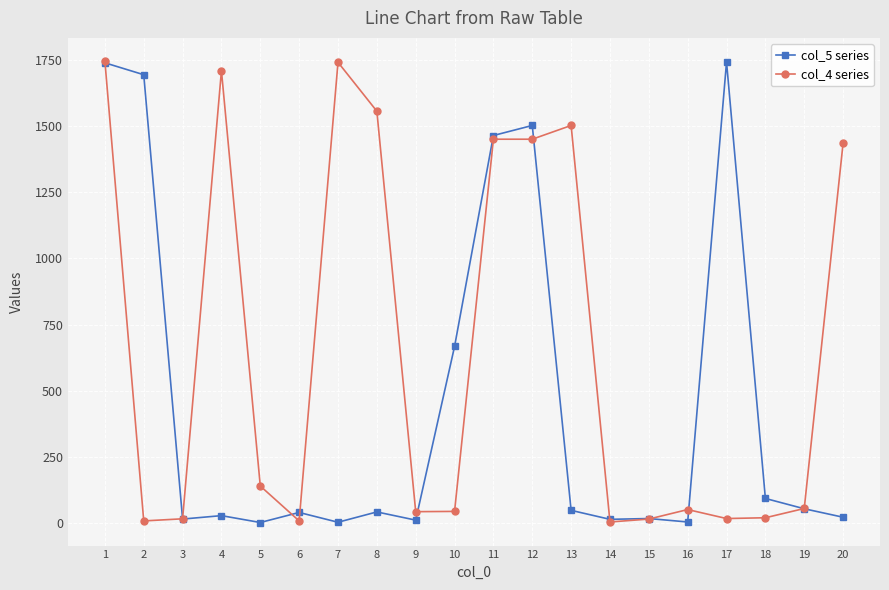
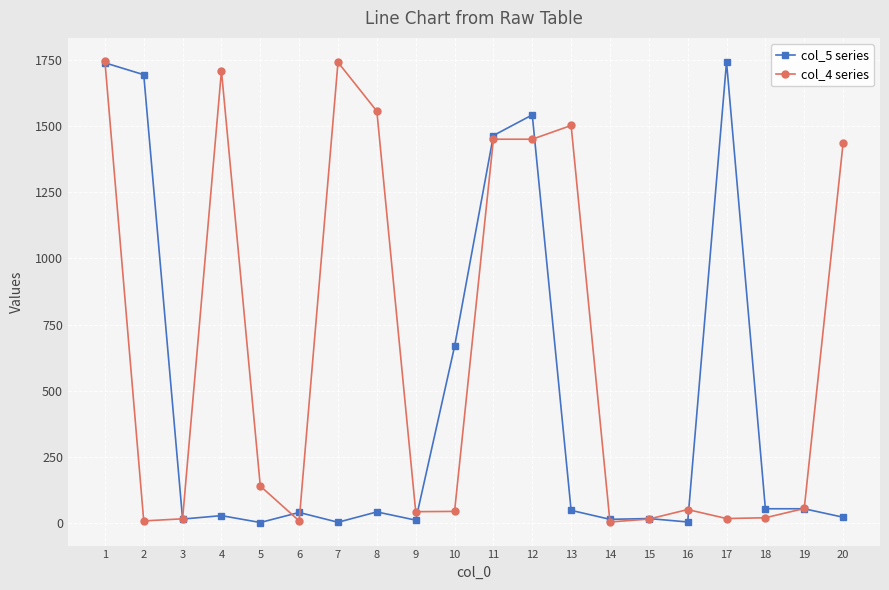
col_5 series, 12: 1500 -> 1540
col_5 series, 18: 90 -> 50
